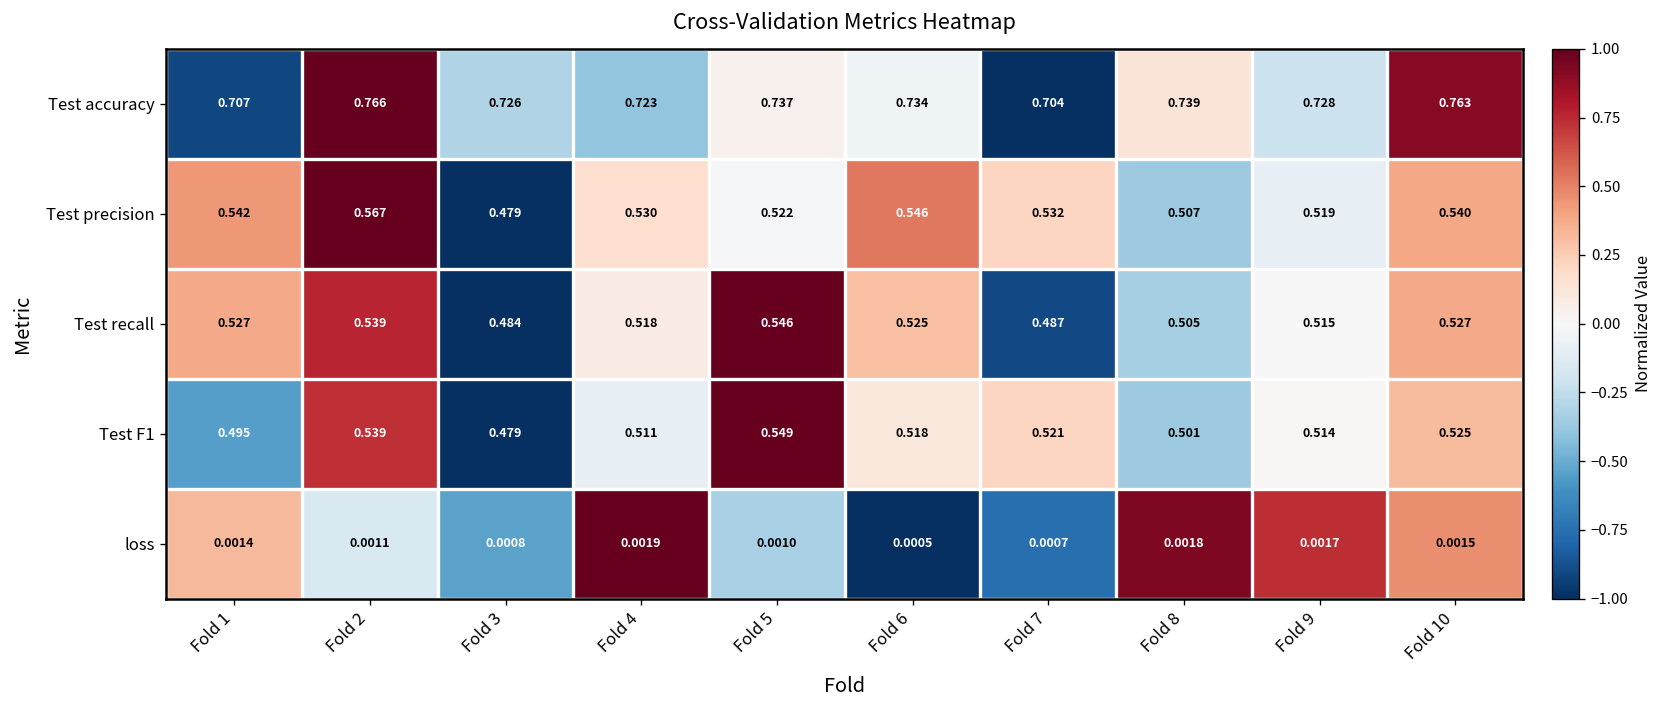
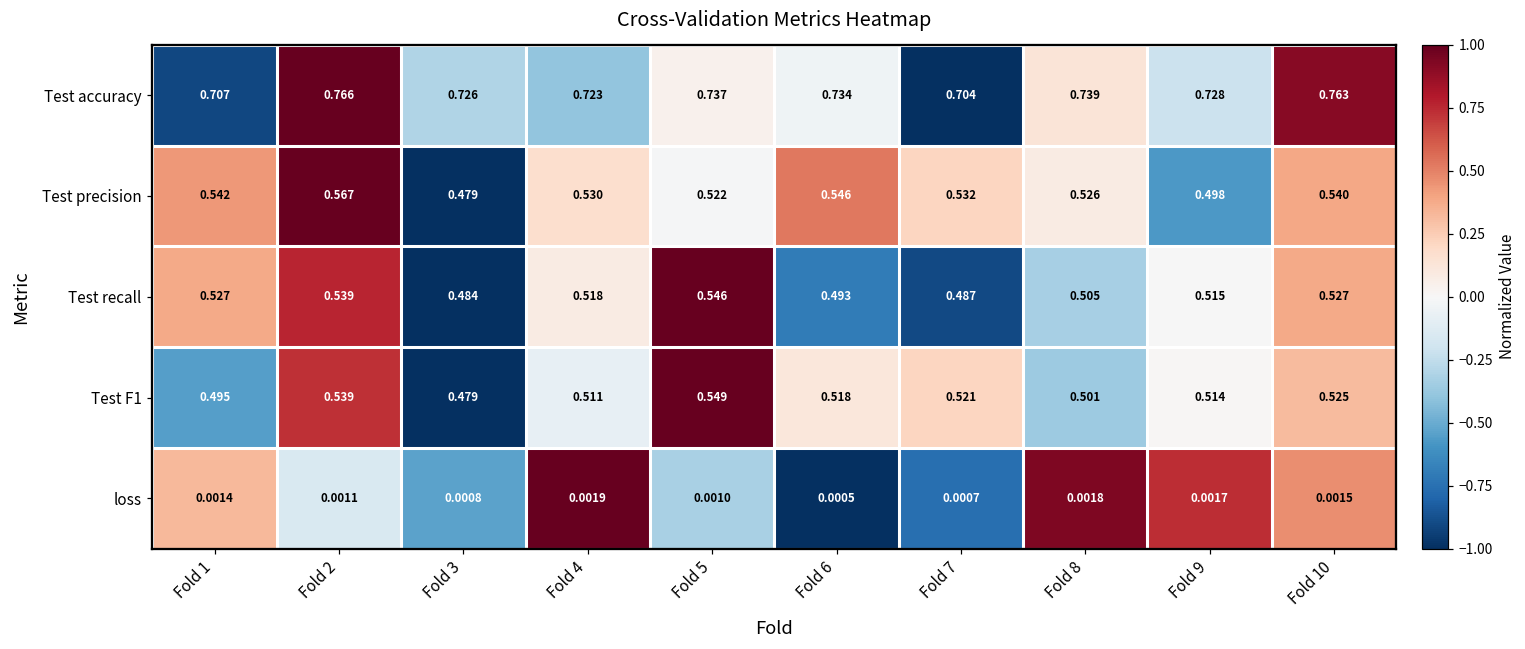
Test precision, Fold 8: 0.507 -> 0.526
Test precision, Fold 9: 0.519 -> 0.498
Test recall, Fold 6: 0.525 -> 0.493
